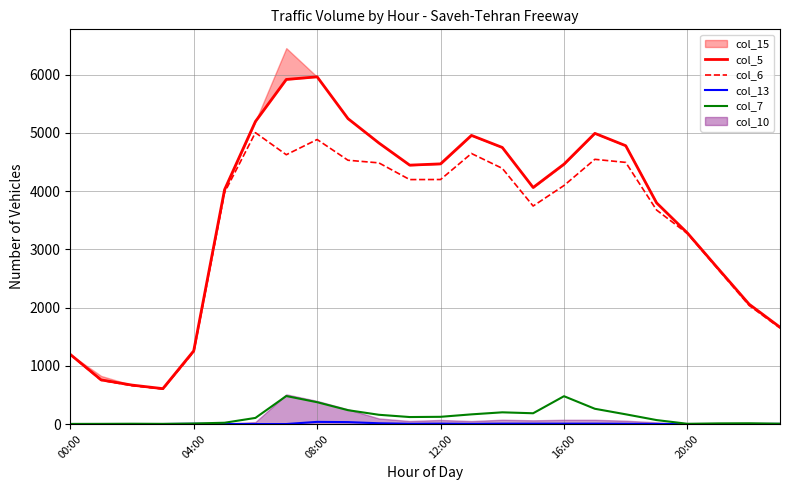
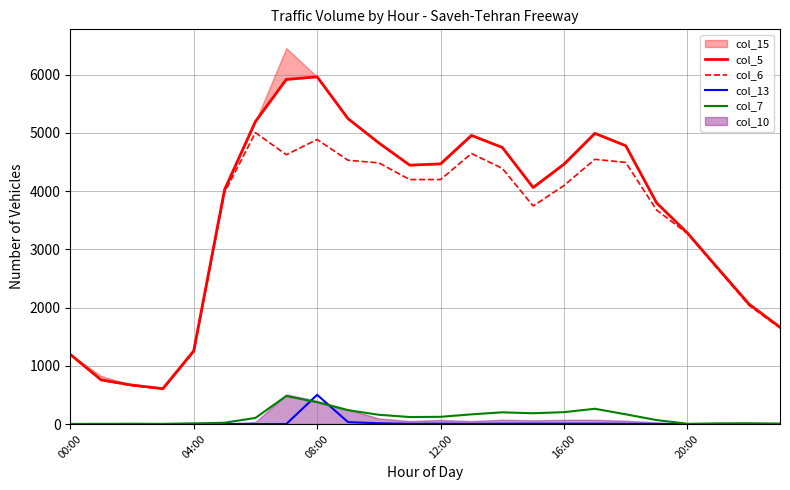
col_13, 08:00: 0 -> 500
col_7, 16:00: 500 -> 200
